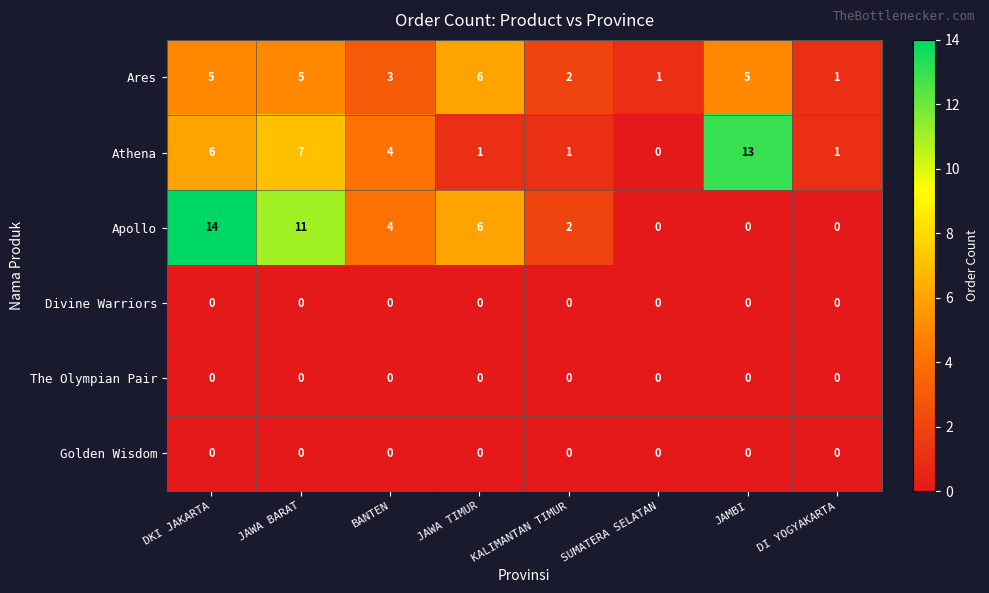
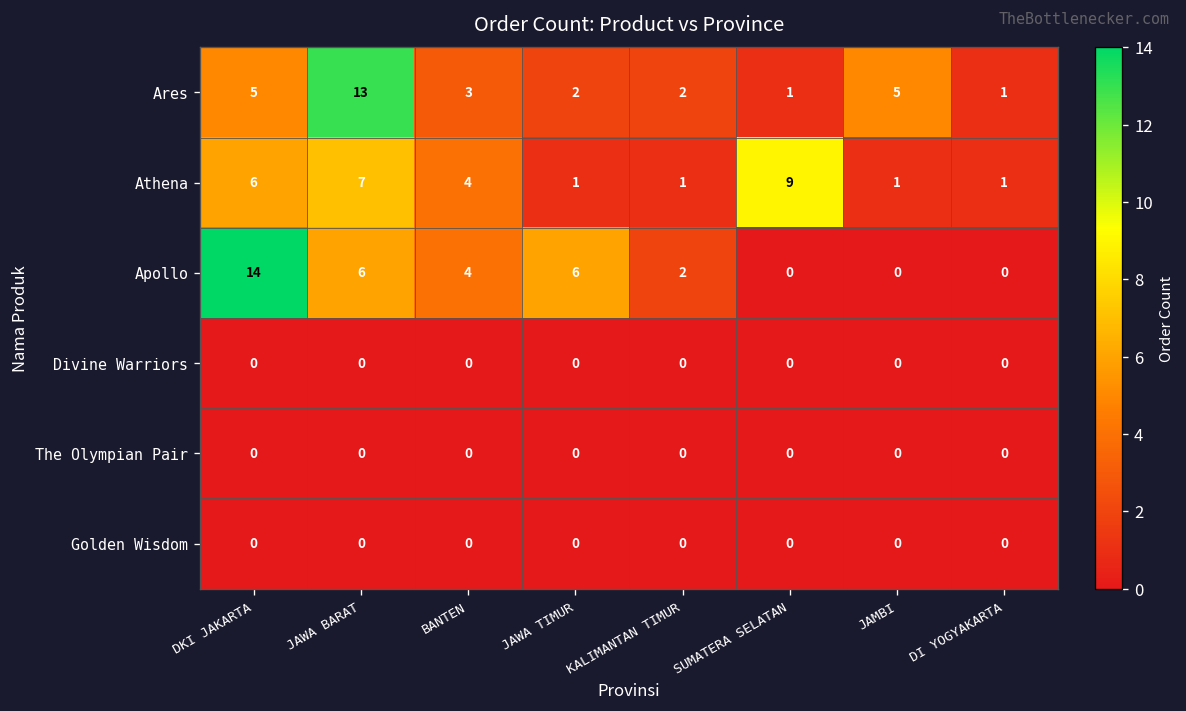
Ares, JAWA BARAT: 5 -> 13
Ares, JAWA TIMUR: 6 -> 2
Athena, SUMATERA SELATAN: 0 -> 9
Athena, JAMBI: 13 -> 1
Apollo, JAWA BARAT: 11 -> 6
